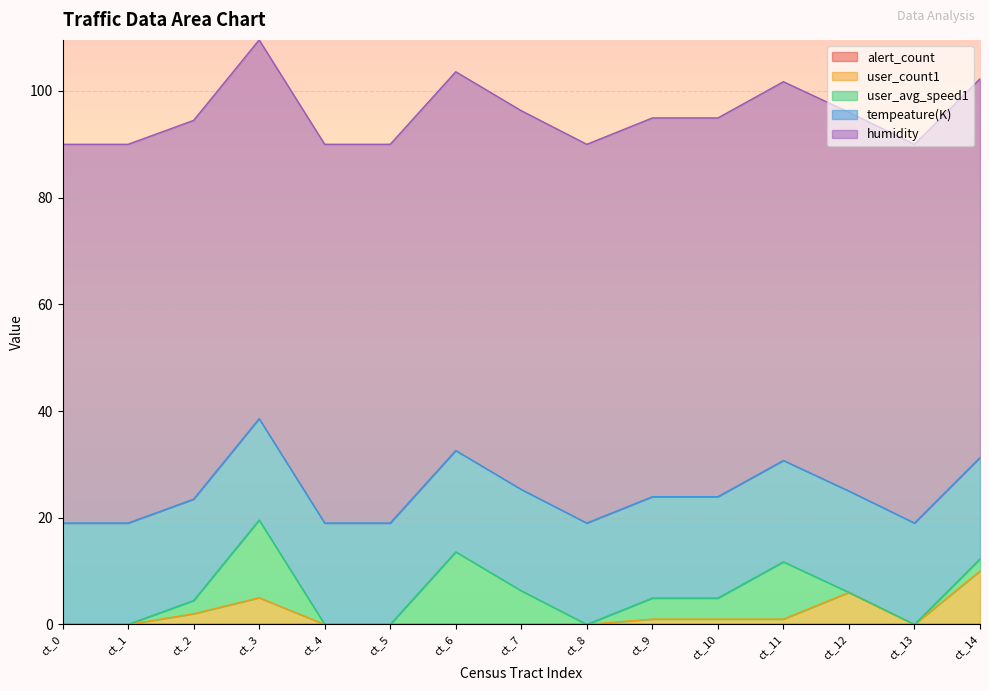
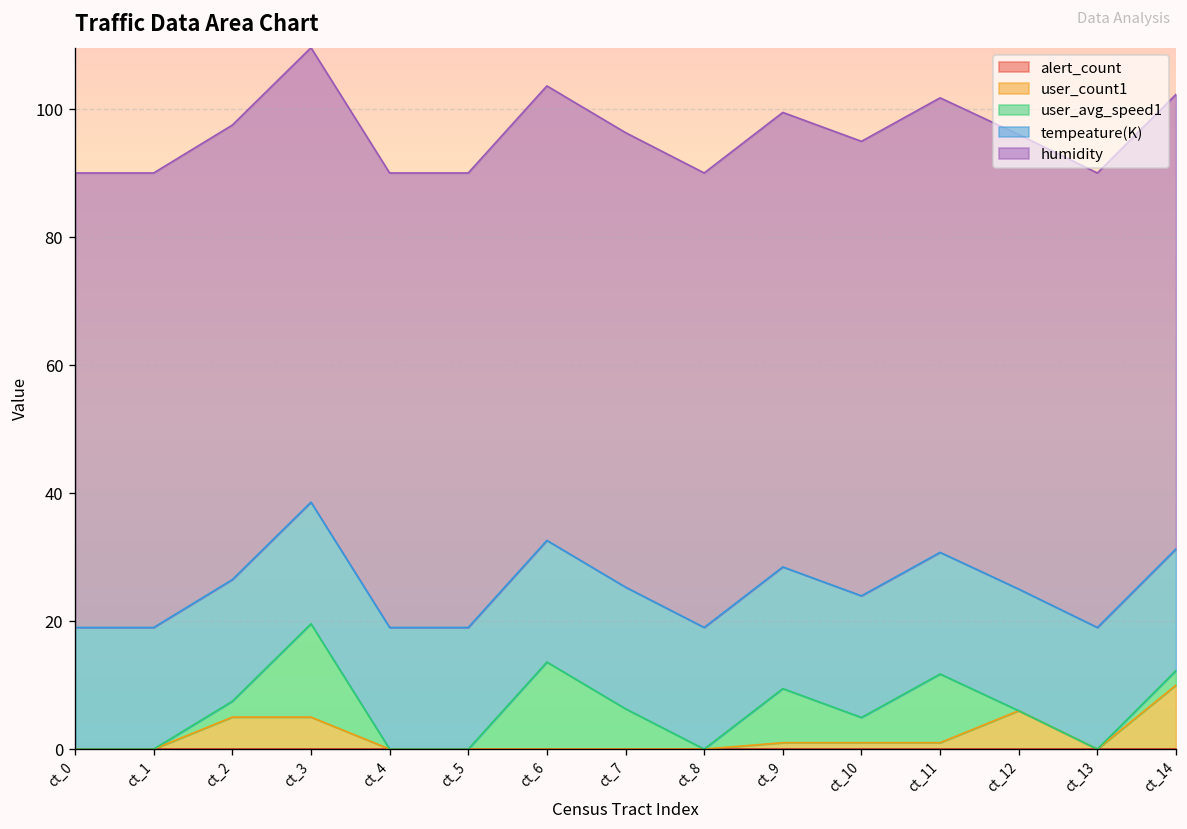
user_count1, ct_2: 2 -> 5
user_avg_speed1, ct_9: 4 -> 8
